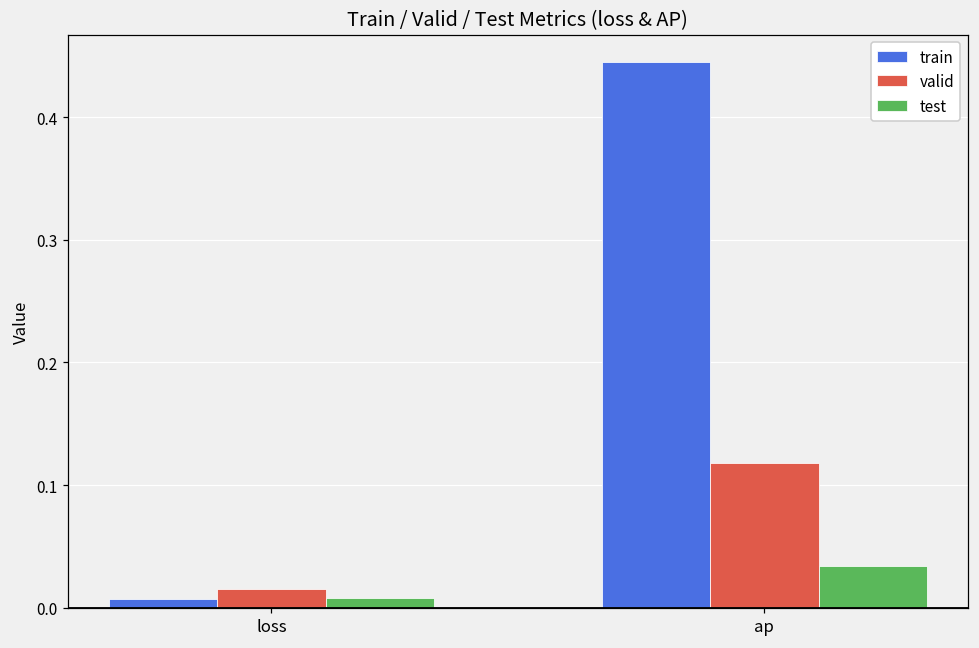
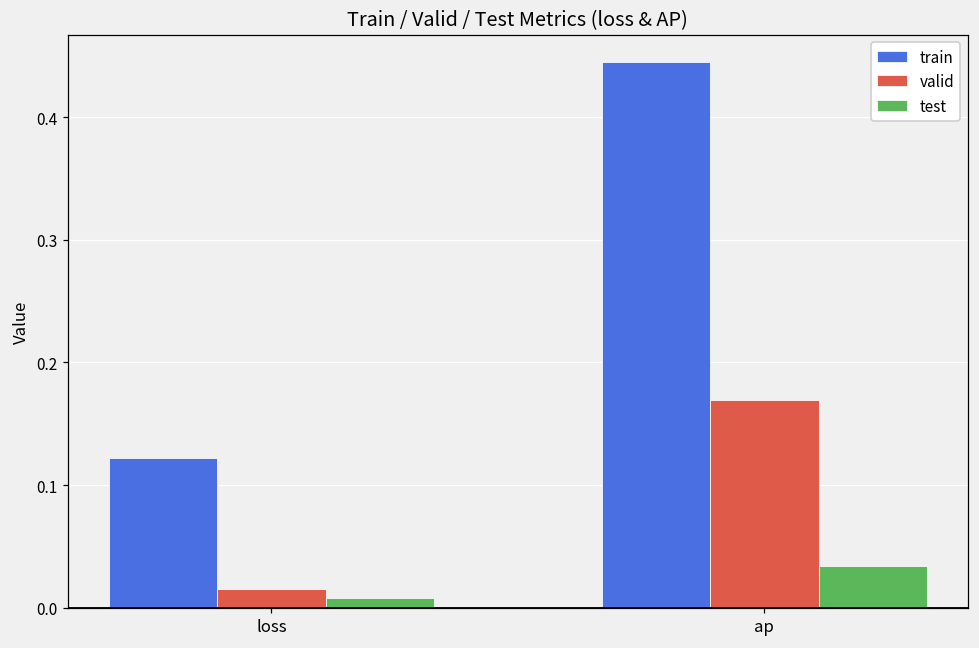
train, loss: 0.007 -> 0.122
valid, ap: 0.118 -> 0.170
